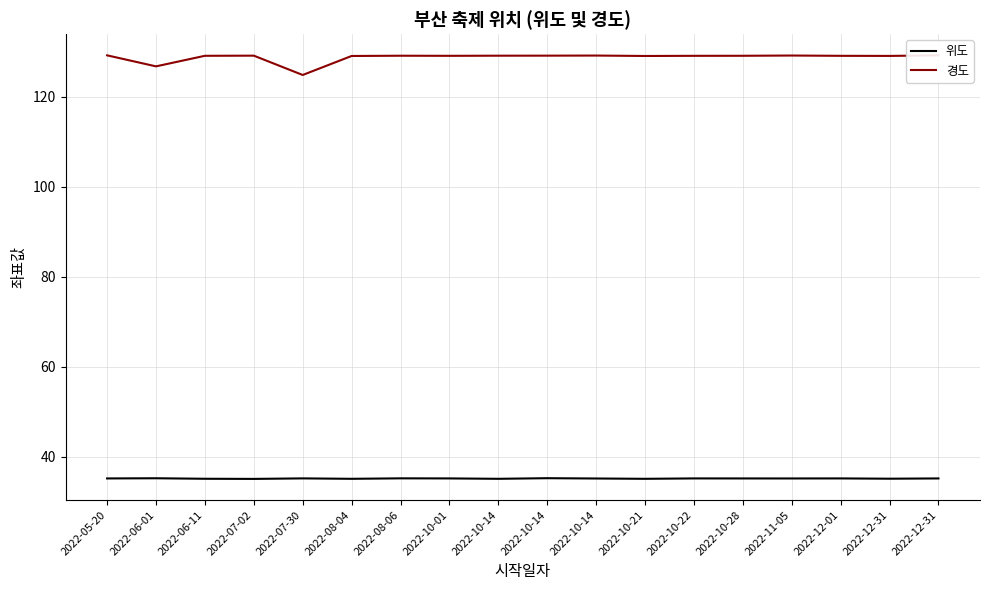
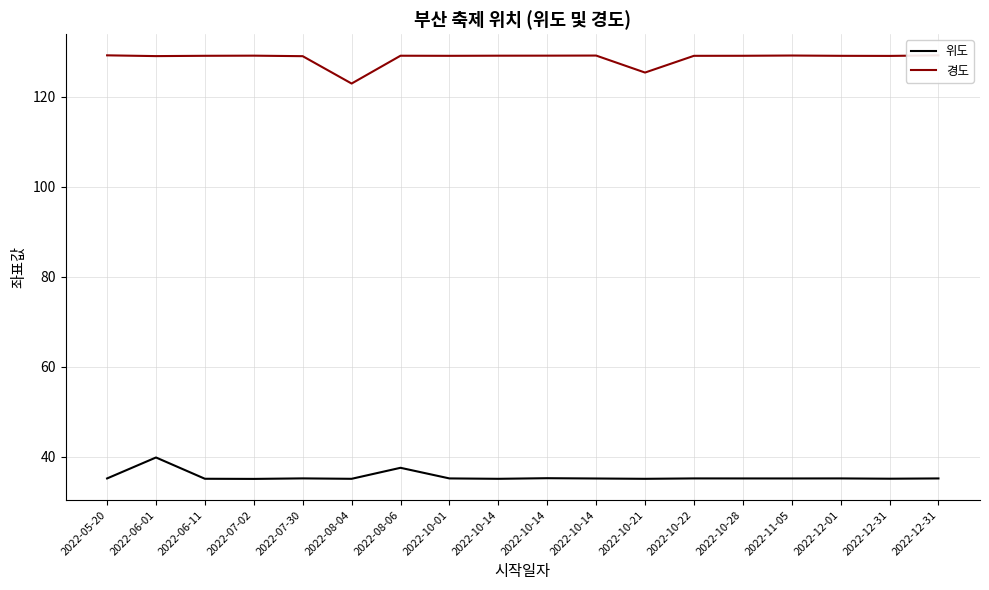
위도, 2022-06-01: 35 -> 40
경도, 2022-06-01: 127 -> 129
경도, 2022-07-30: 125 -> 129
경도, 2022-08-04: 129 -> 123
위도, 2022-08-06: 35 -> 38
경도, 2022-10-21: 129 -> 125
